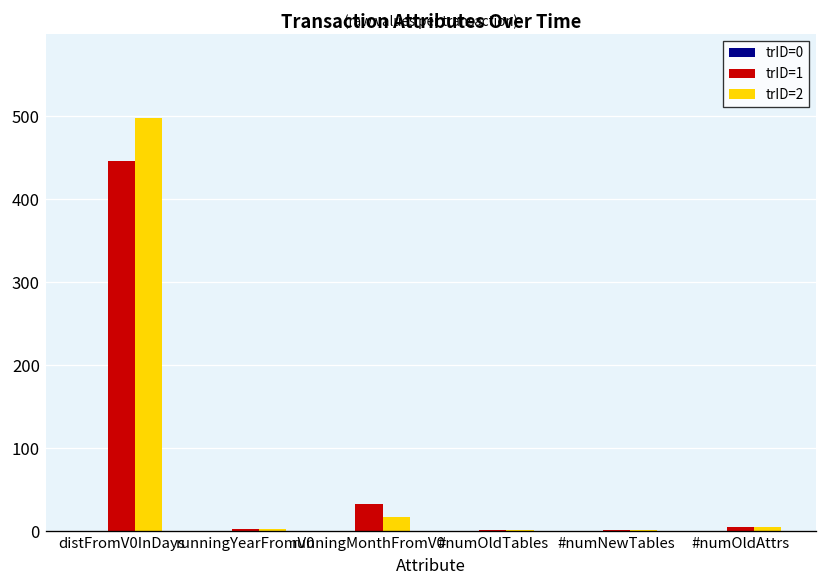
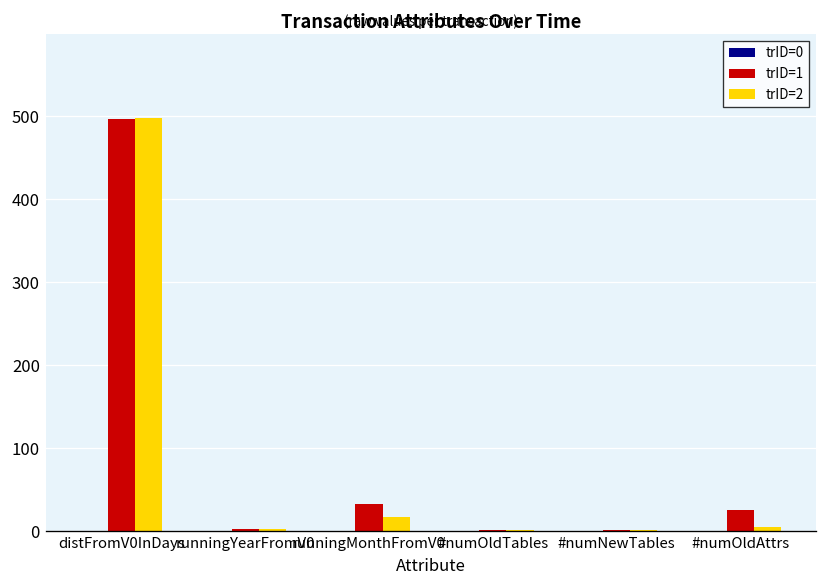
trID=1, distFromV0InDays: 450 -> 500
trID=1, #numOldAttrs: 10 -> 30
